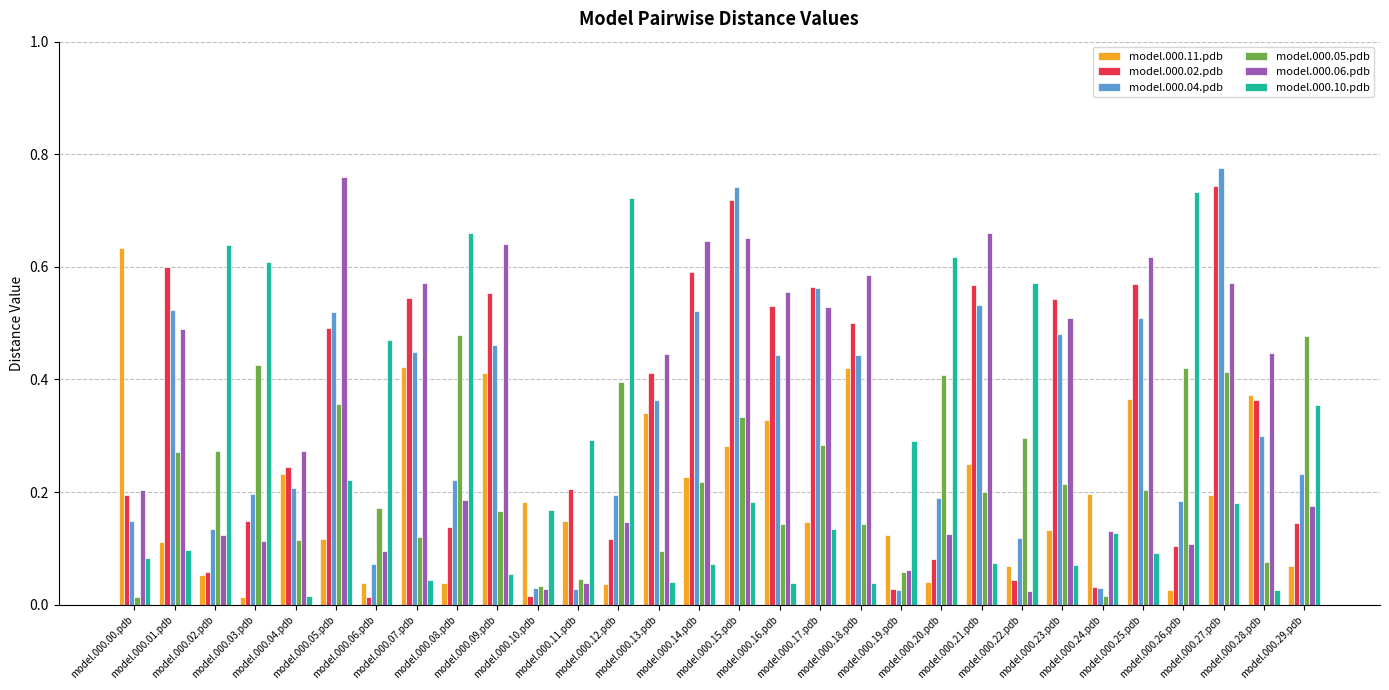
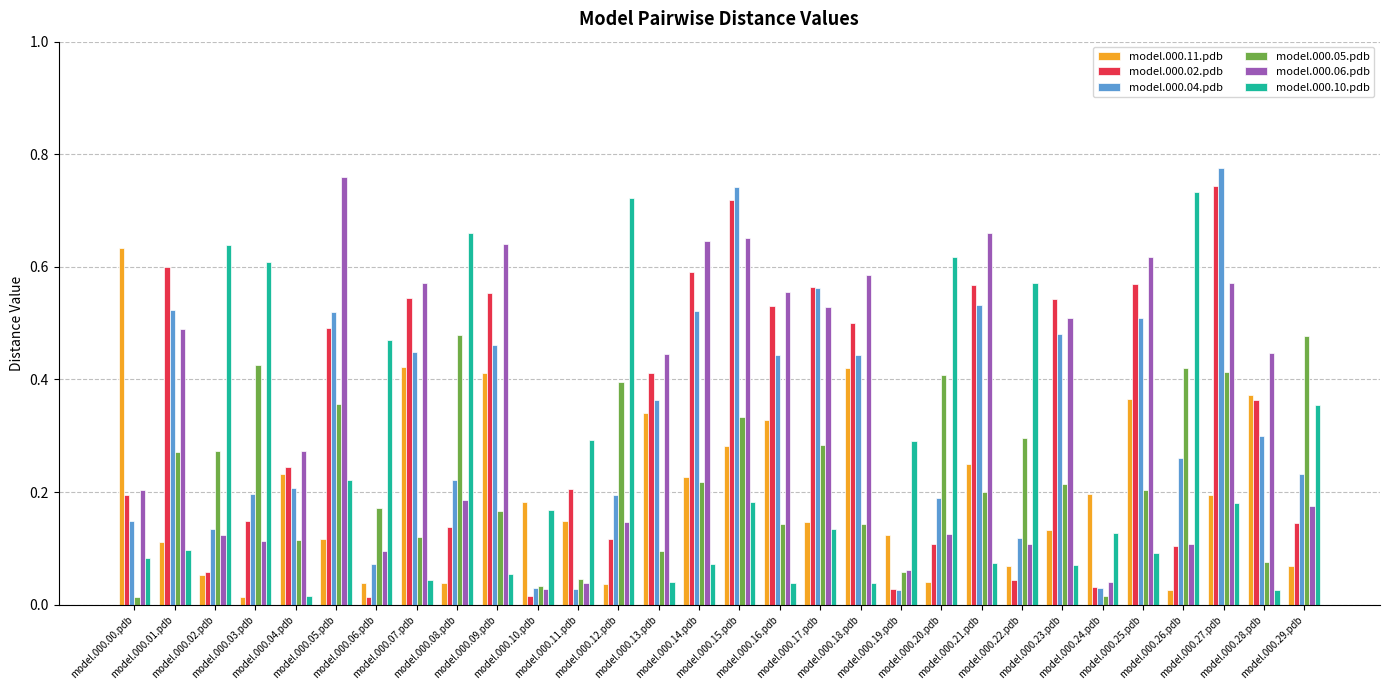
model.000.02.pdb, model.000.20.pdb: 0.08 -> 0.11
model.000.06.pdb, model.000.22.pdb: 0.02 -> 0.11
model.000.06.pdb, model.000.24.pdb: 0.13 -> 0.04
model.000.04.pdb, model.000.26.pdb: 0.19 -> 0.26
